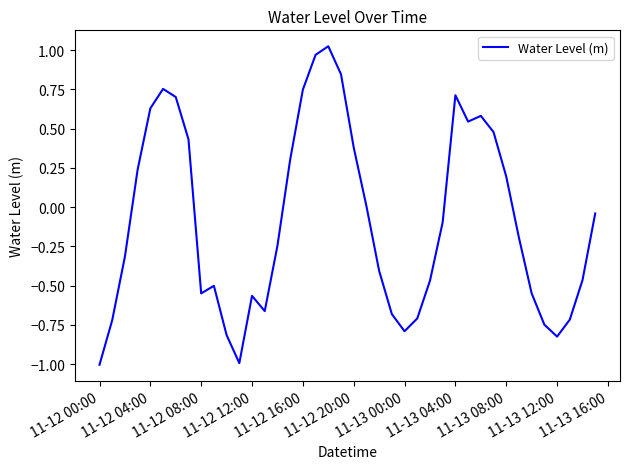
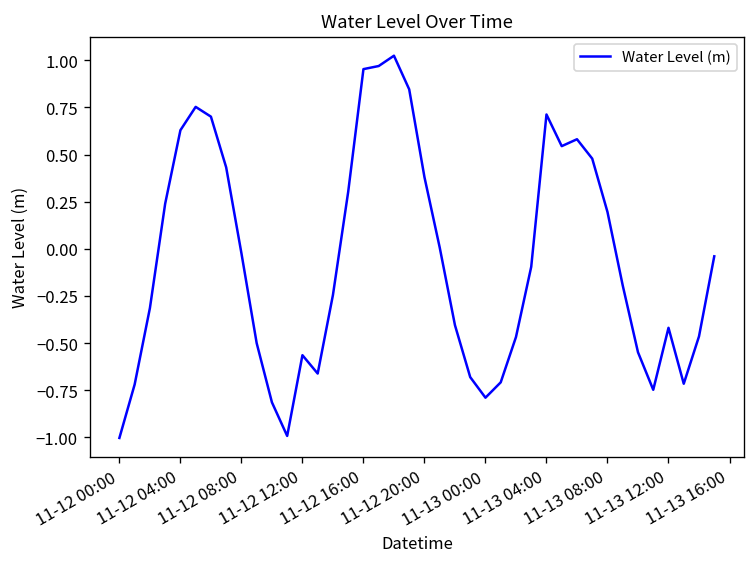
11-12 08:00: -0.55 -> -0.02
11-12 16:00: 0.75 -> 0.95
11-13 12:00: -0.82 -> -0.42
